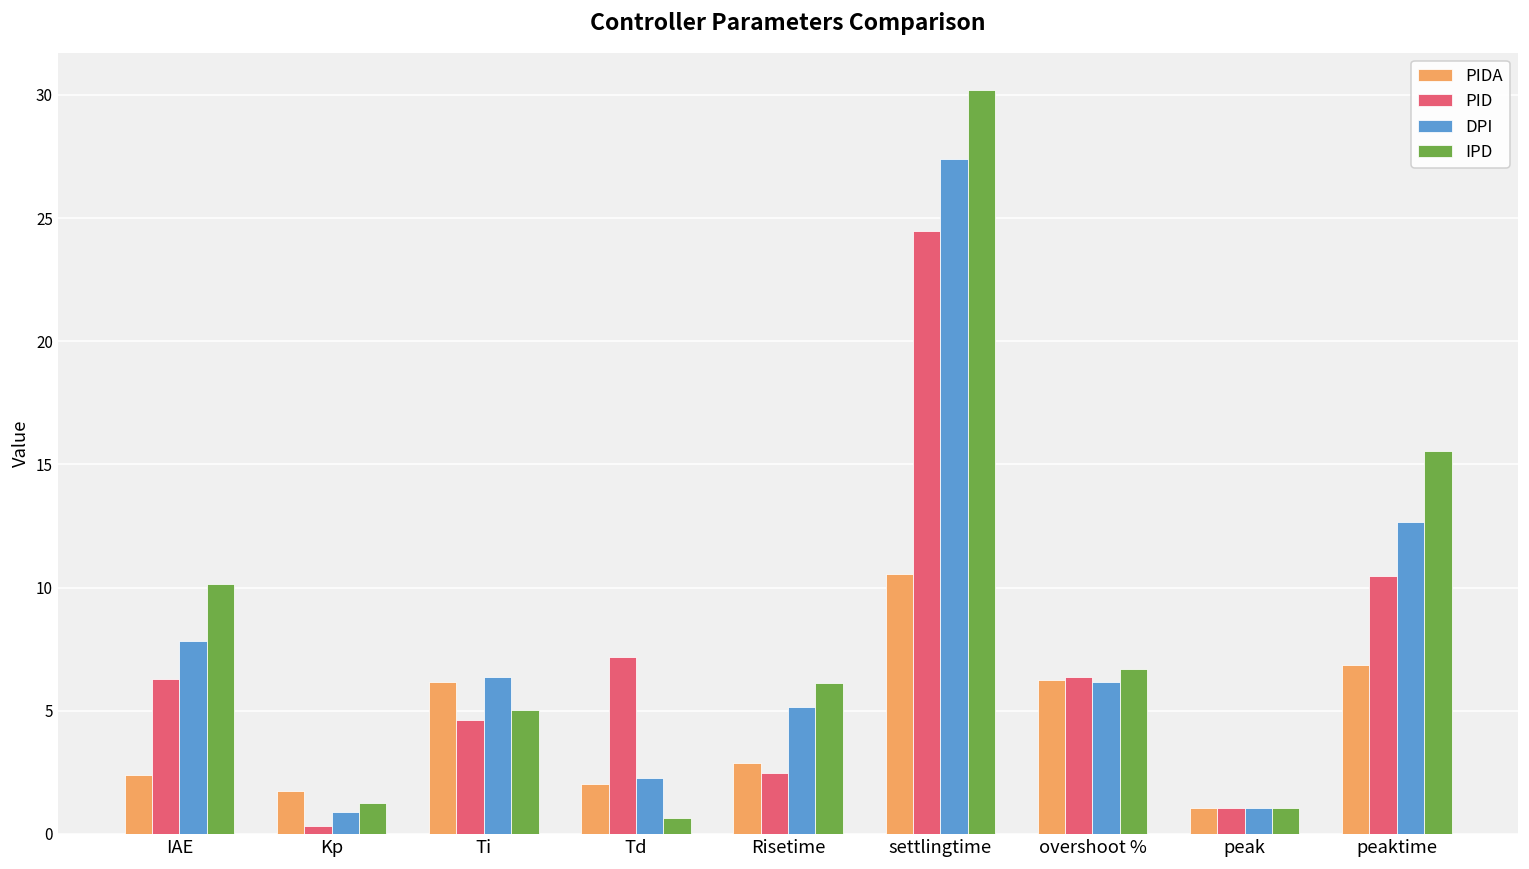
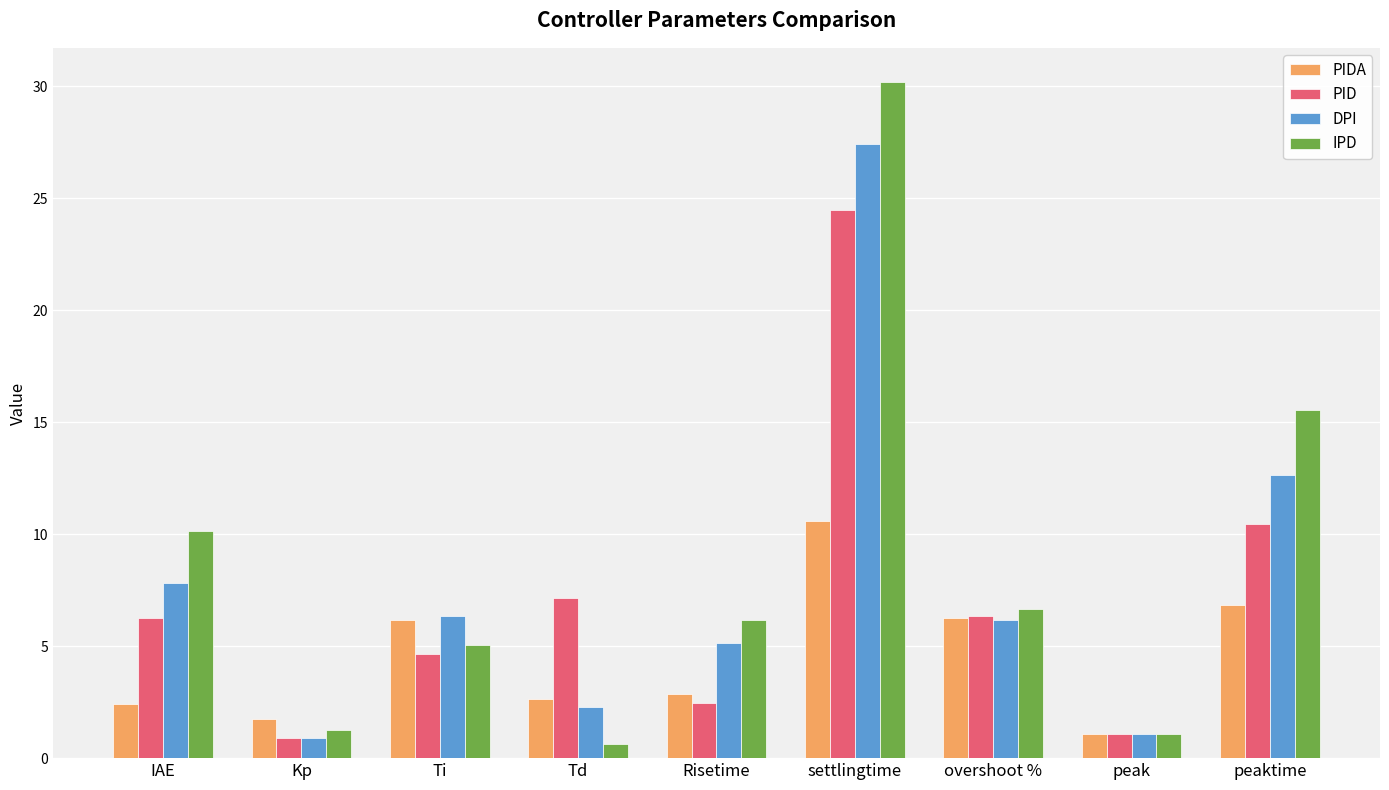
PID, Kp: 0.3 -> 0.9
PIDA, Td: 2.0 -> 2.7
